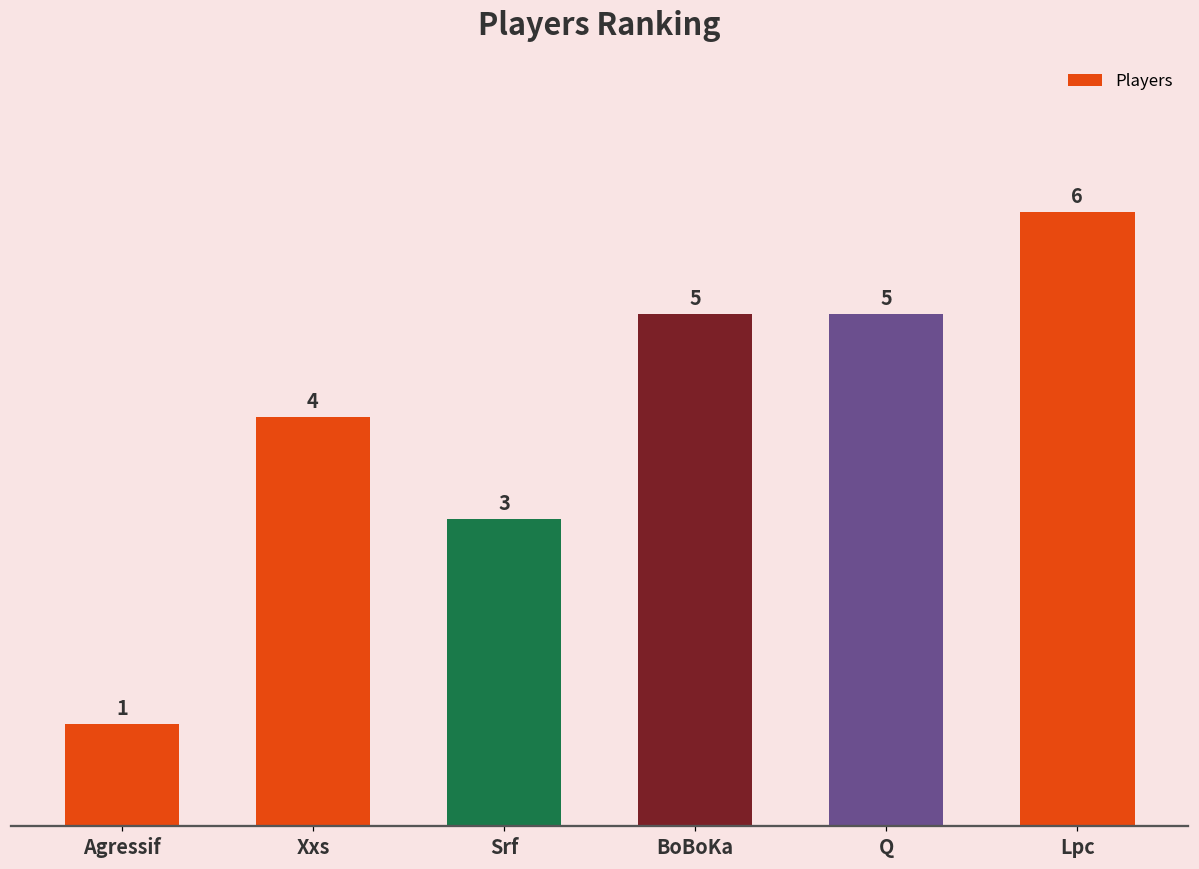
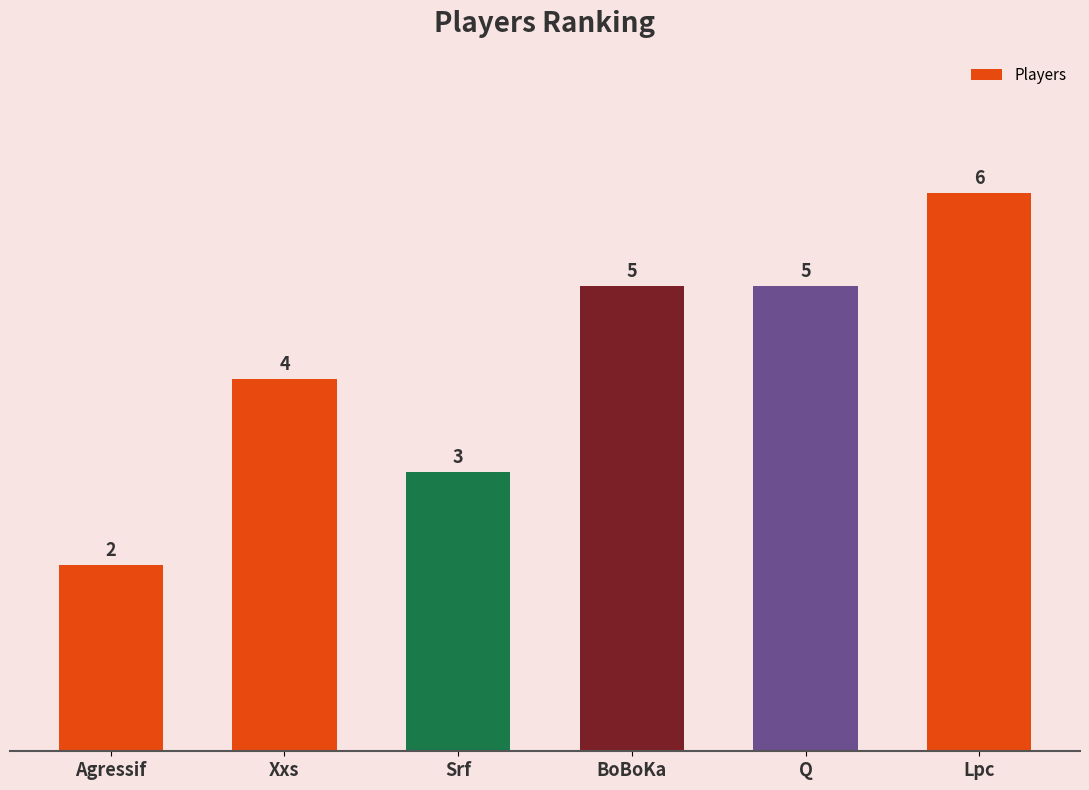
Agressif: 1 -> 2
